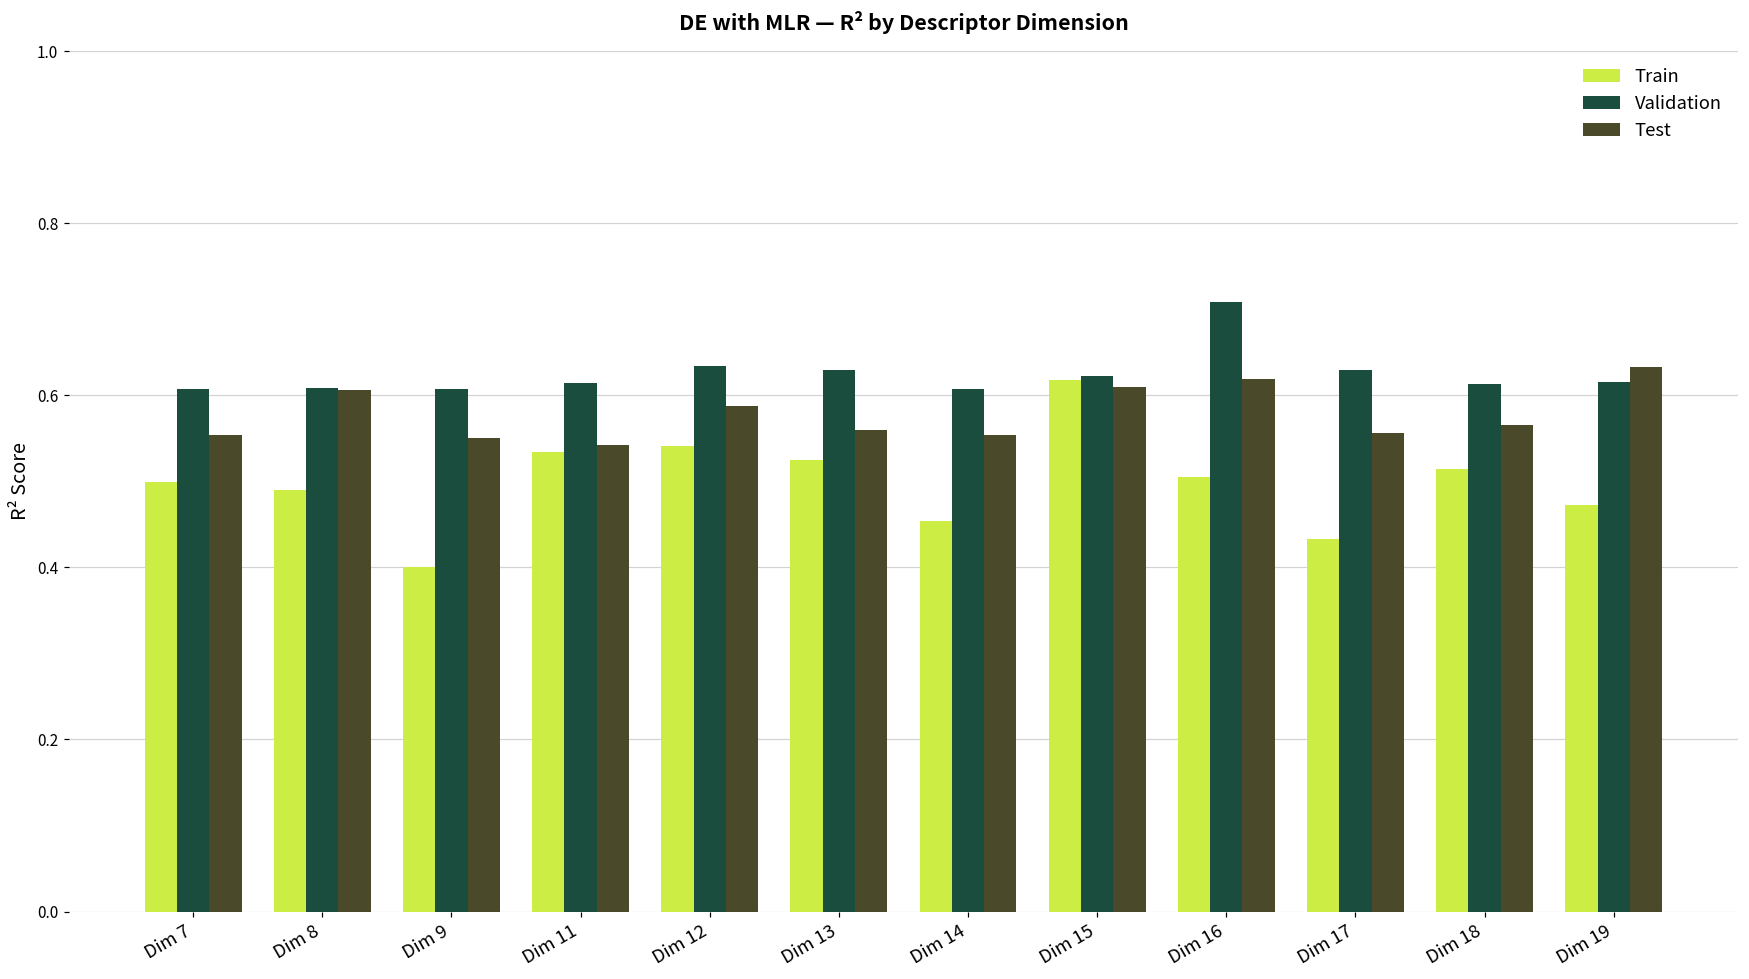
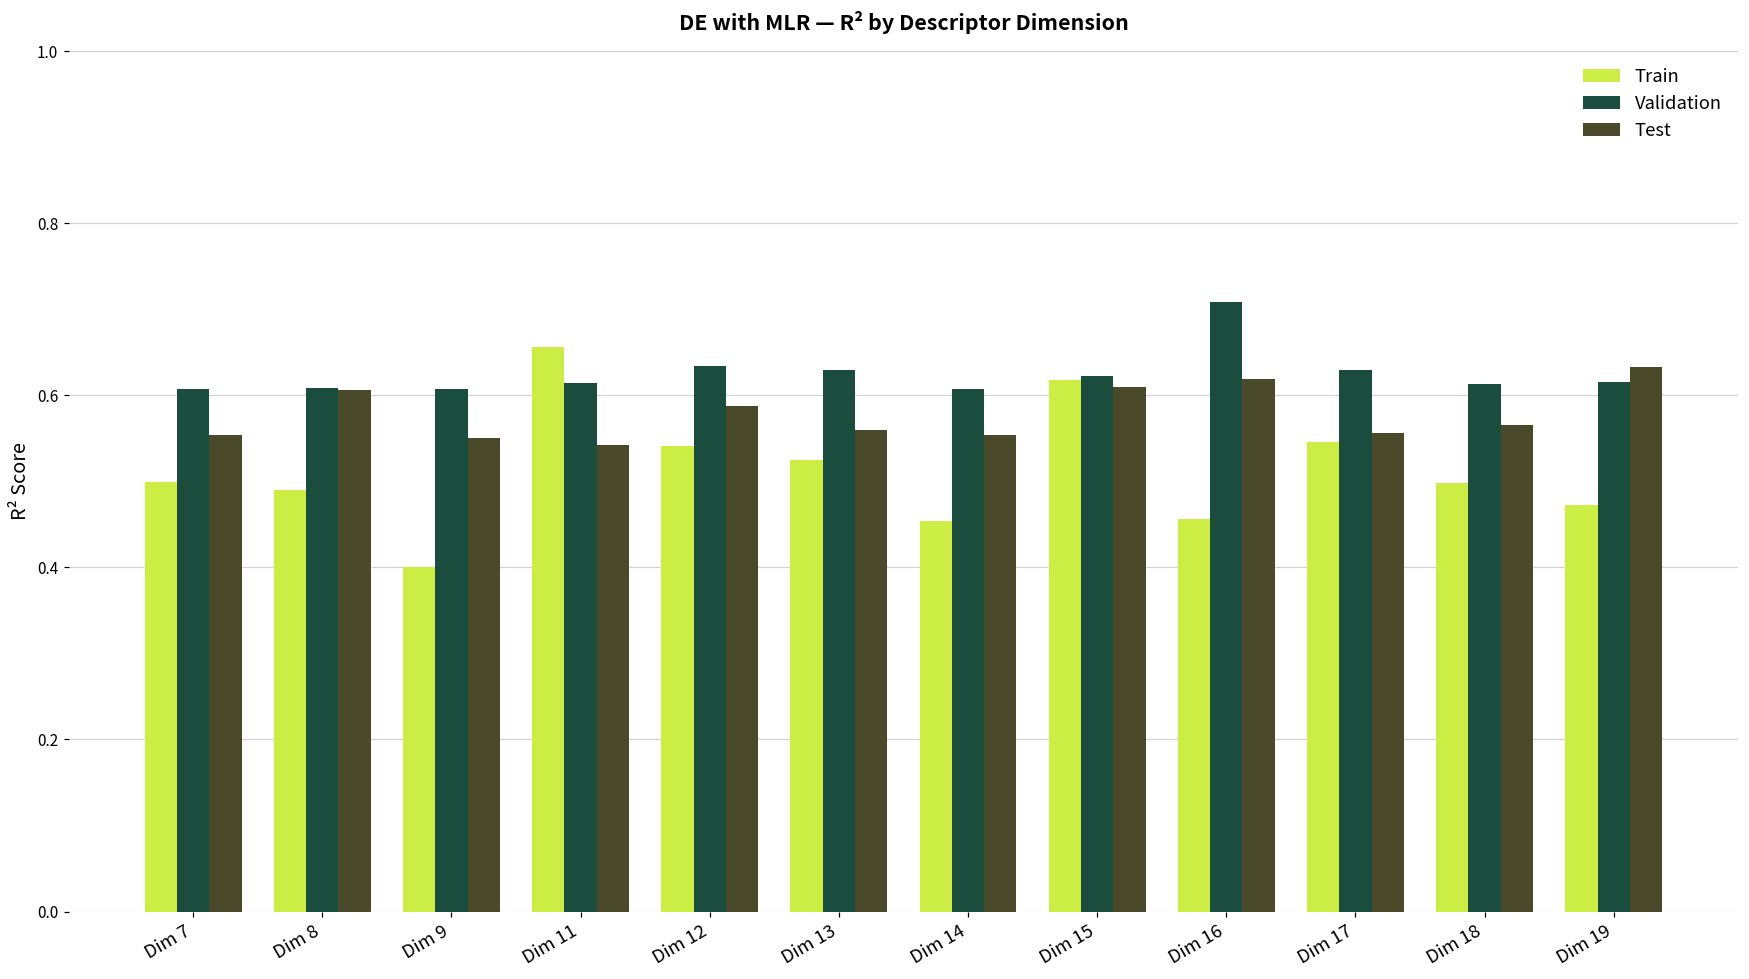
Train, Dim 11: 0.53 -> 0.66
Train, Dim 16: 0.51 -> 0.46
Train, Dim 17: 0.43 -> 0.55
Train, Dim 18: 0.51 -> 0.50
